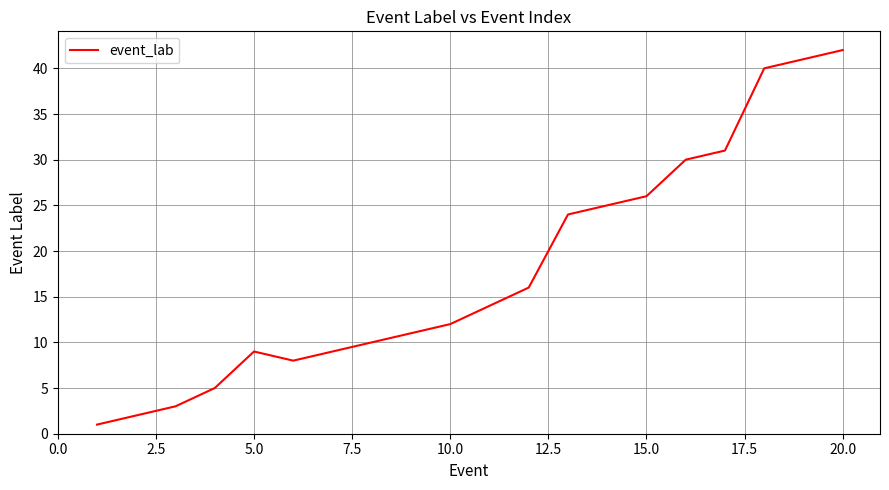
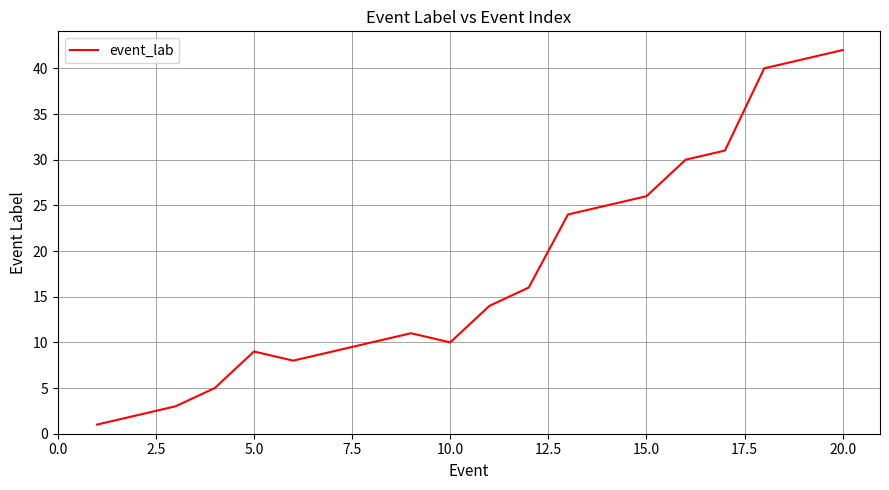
10.0: 12 -> 10
